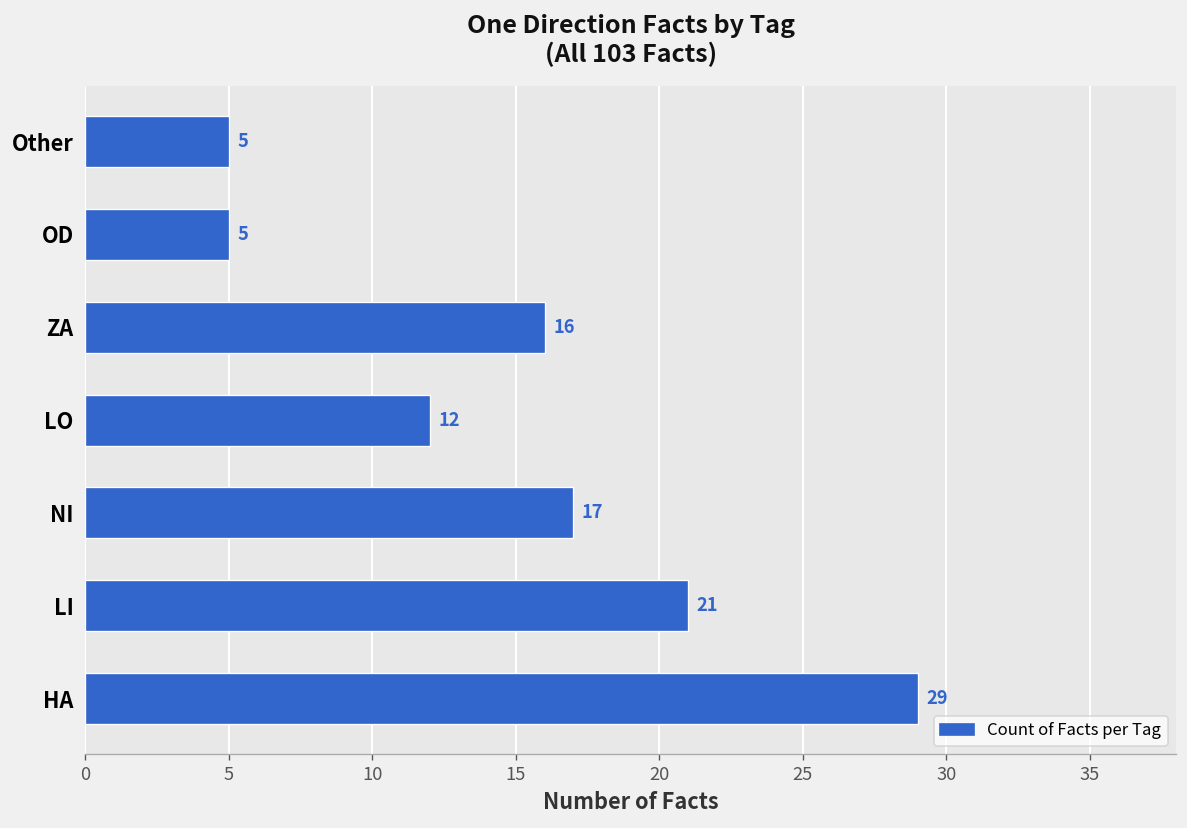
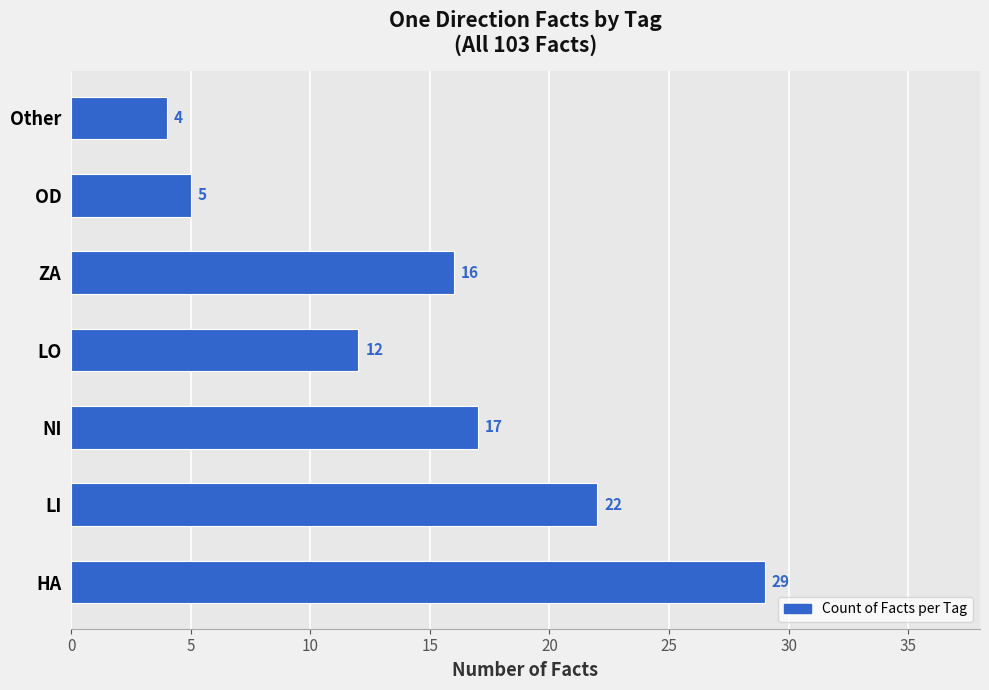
Other: 5 -> 4
LI: 21 -> 22
